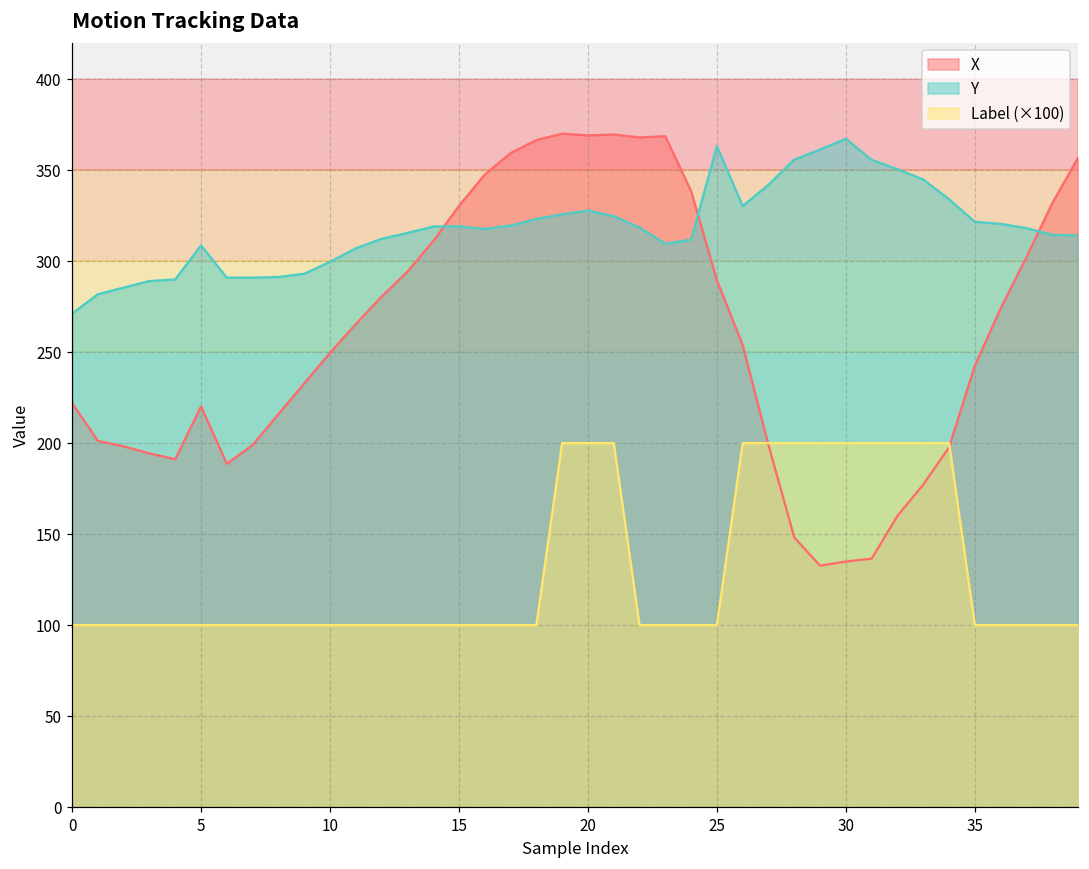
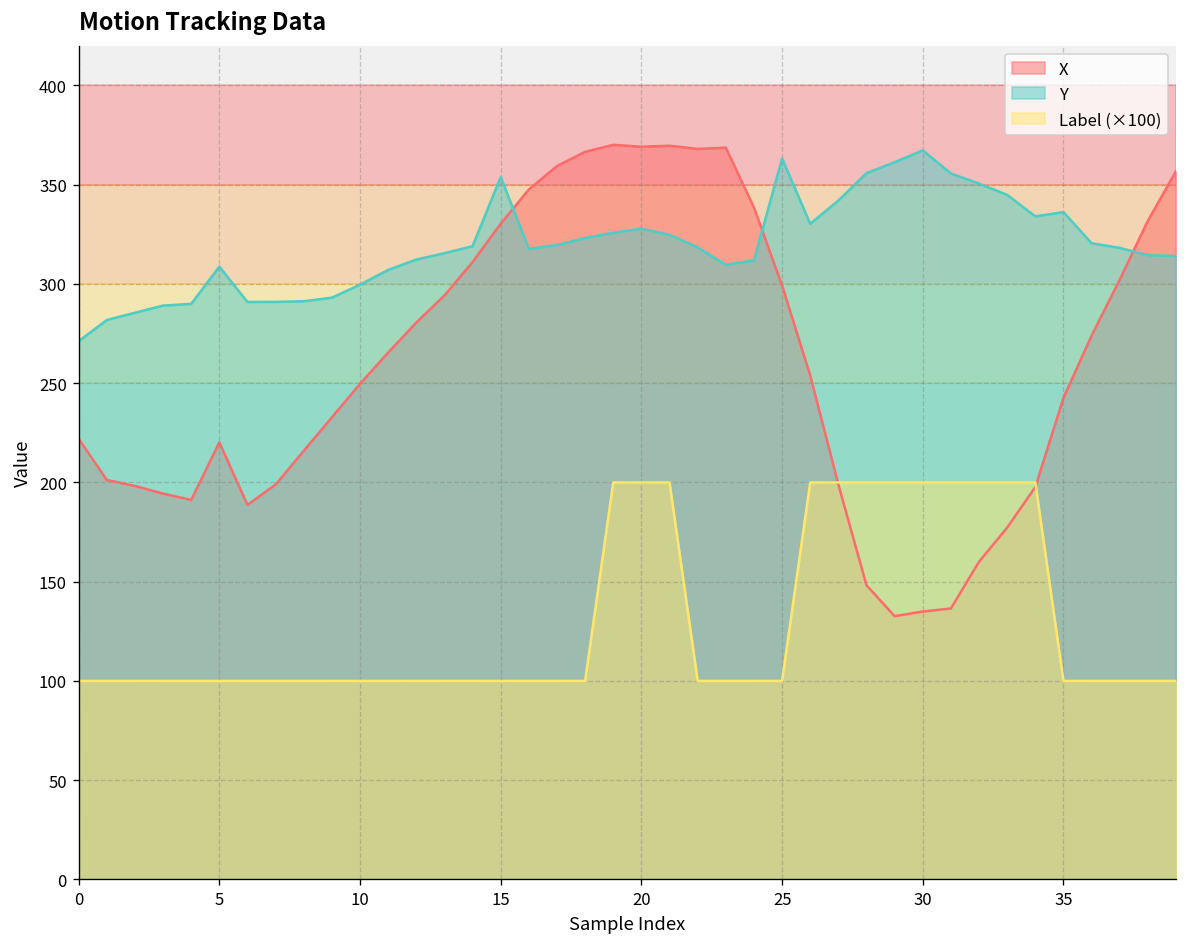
Y, 15: 319 -> 354
X, 25: 290 -> 299
Y, 35: 322 -> 336
